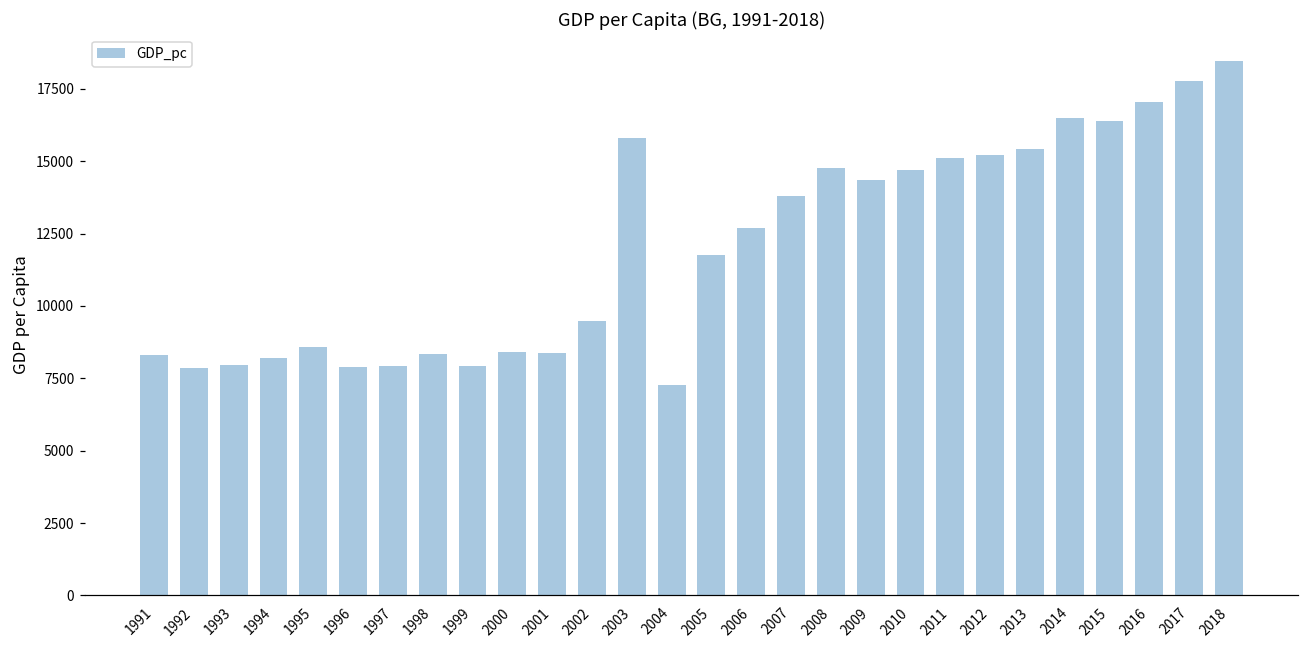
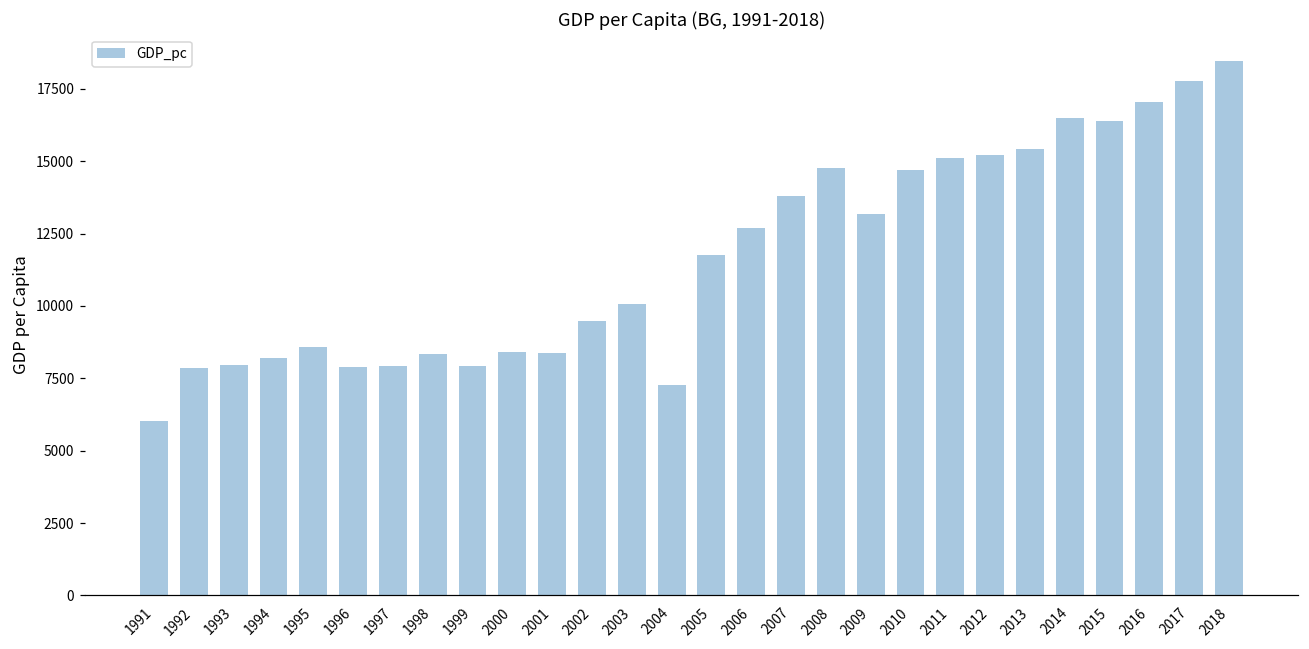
1991: 8300 -> 6000
2003: 15800 -> 10100
2009: 14400 -> 13200
